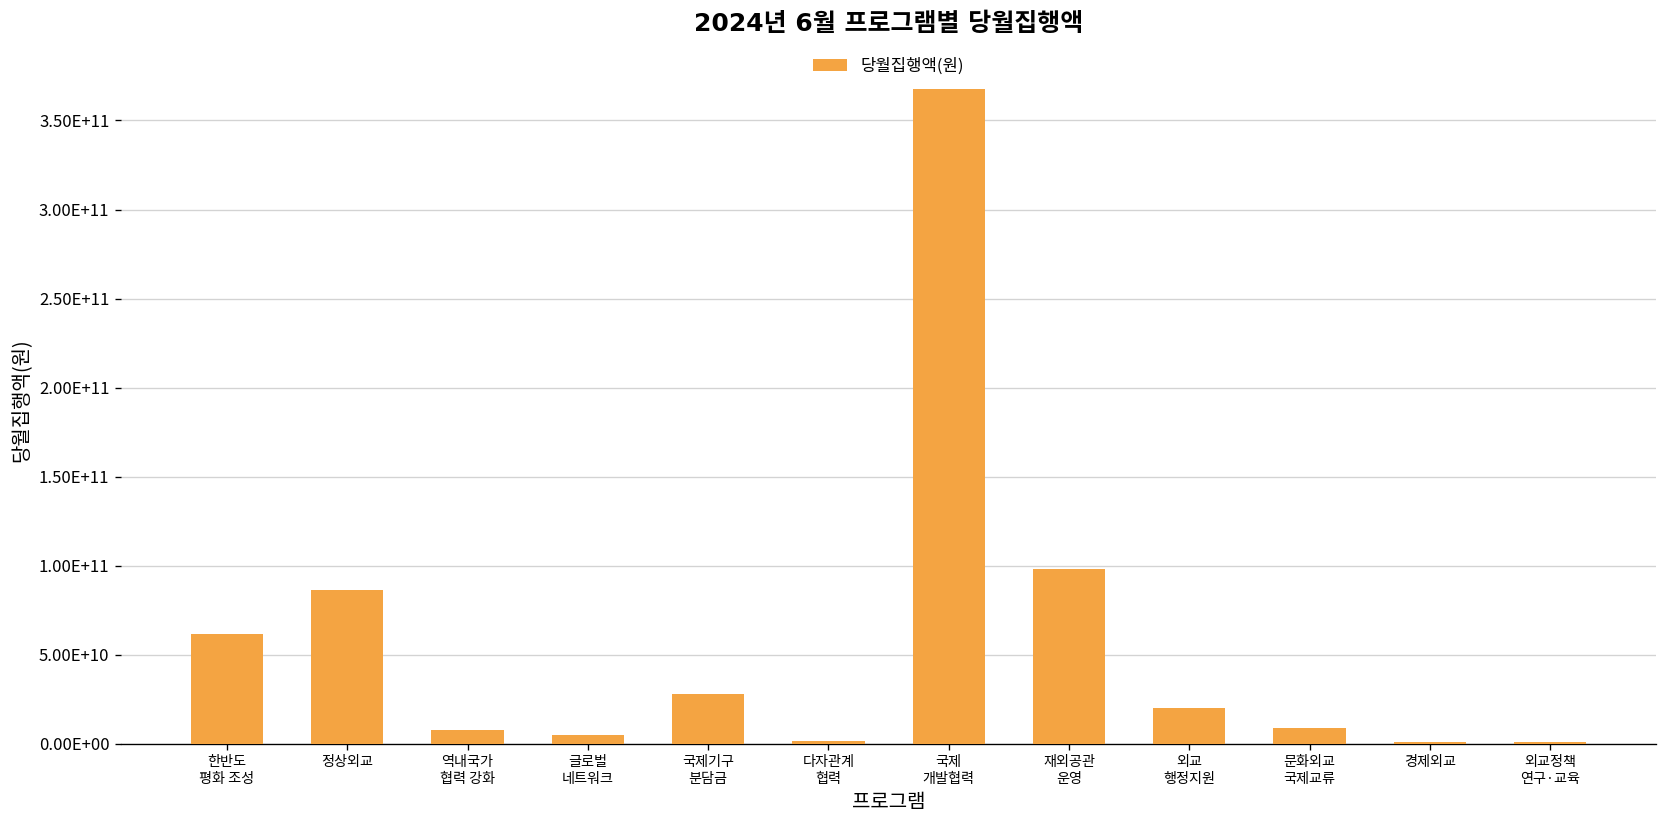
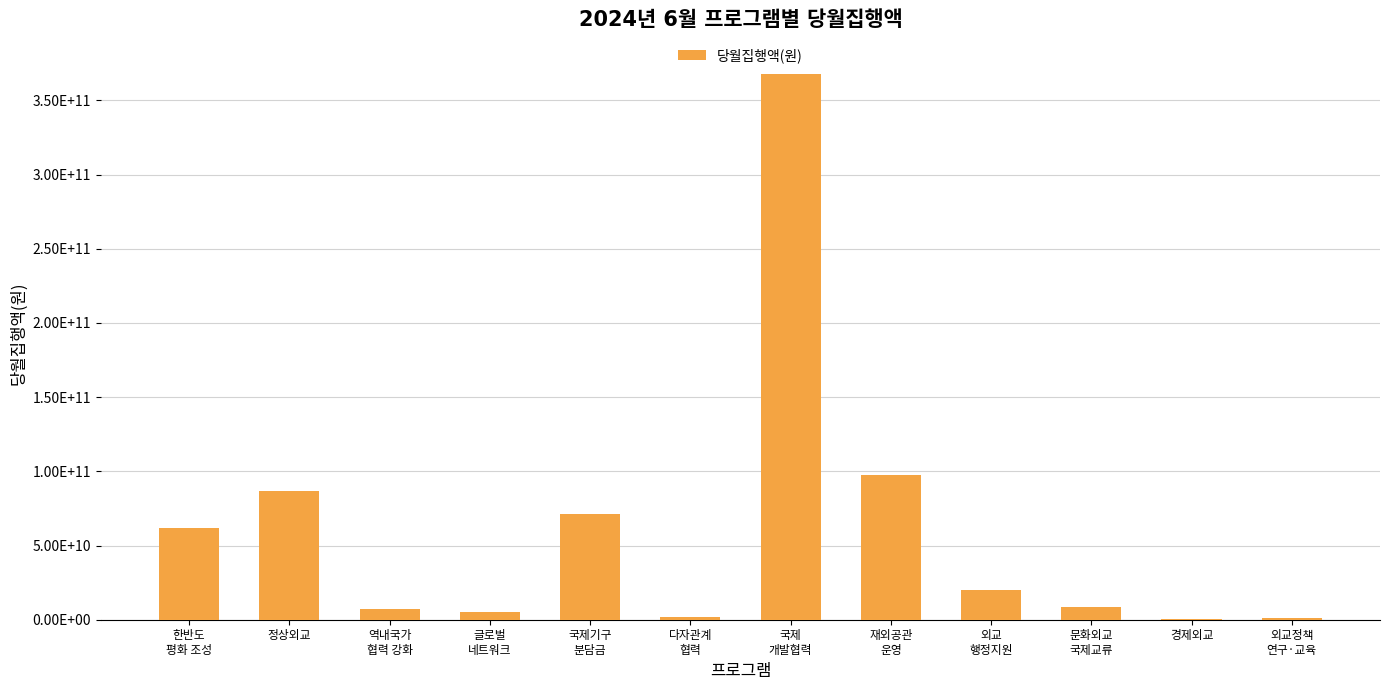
국제기구 분담금: 28000000000 -> 71000000000
